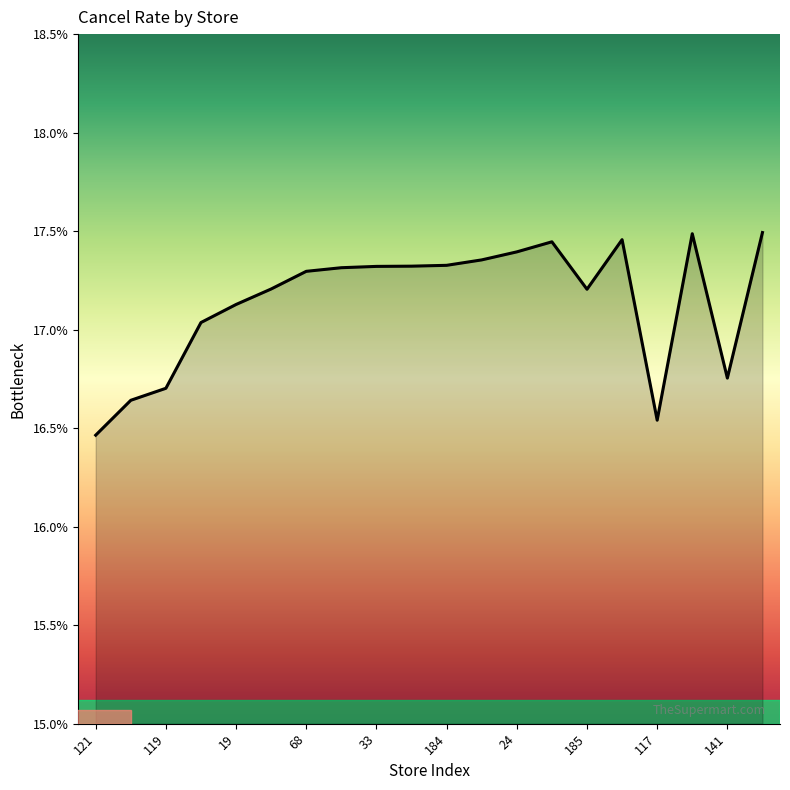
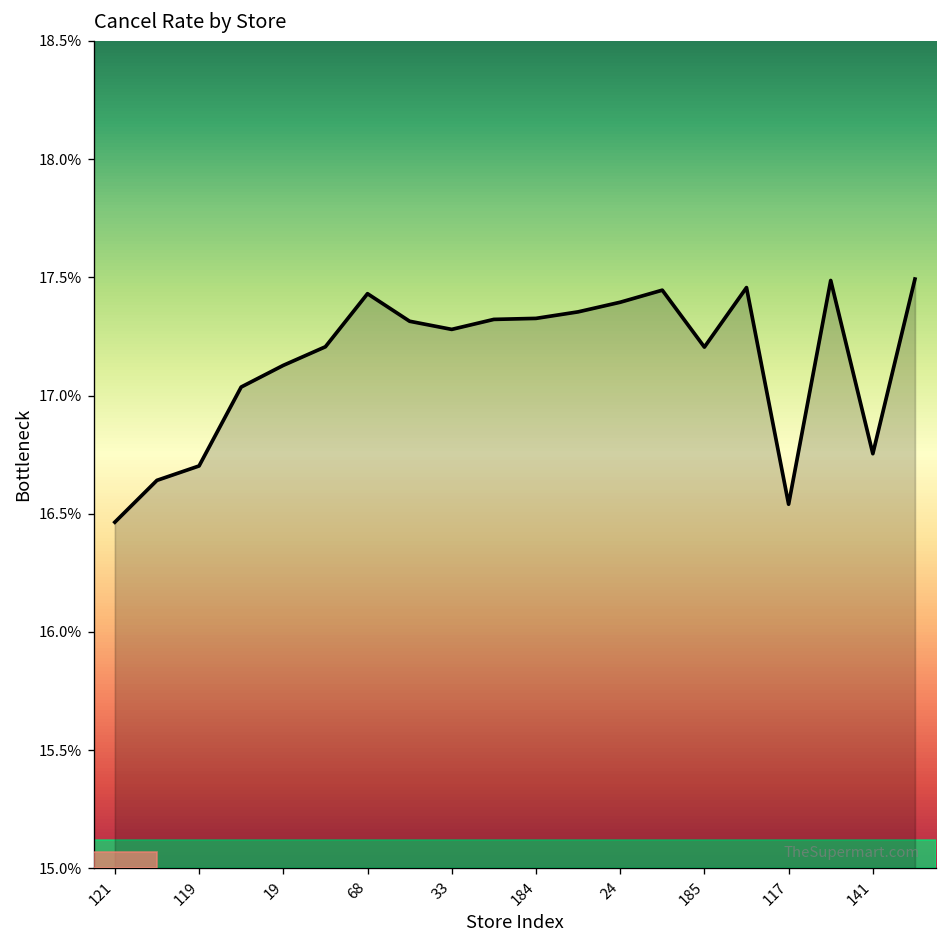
68: 17.30% -> 17.43%
33: 17.32% -> 17.28%
